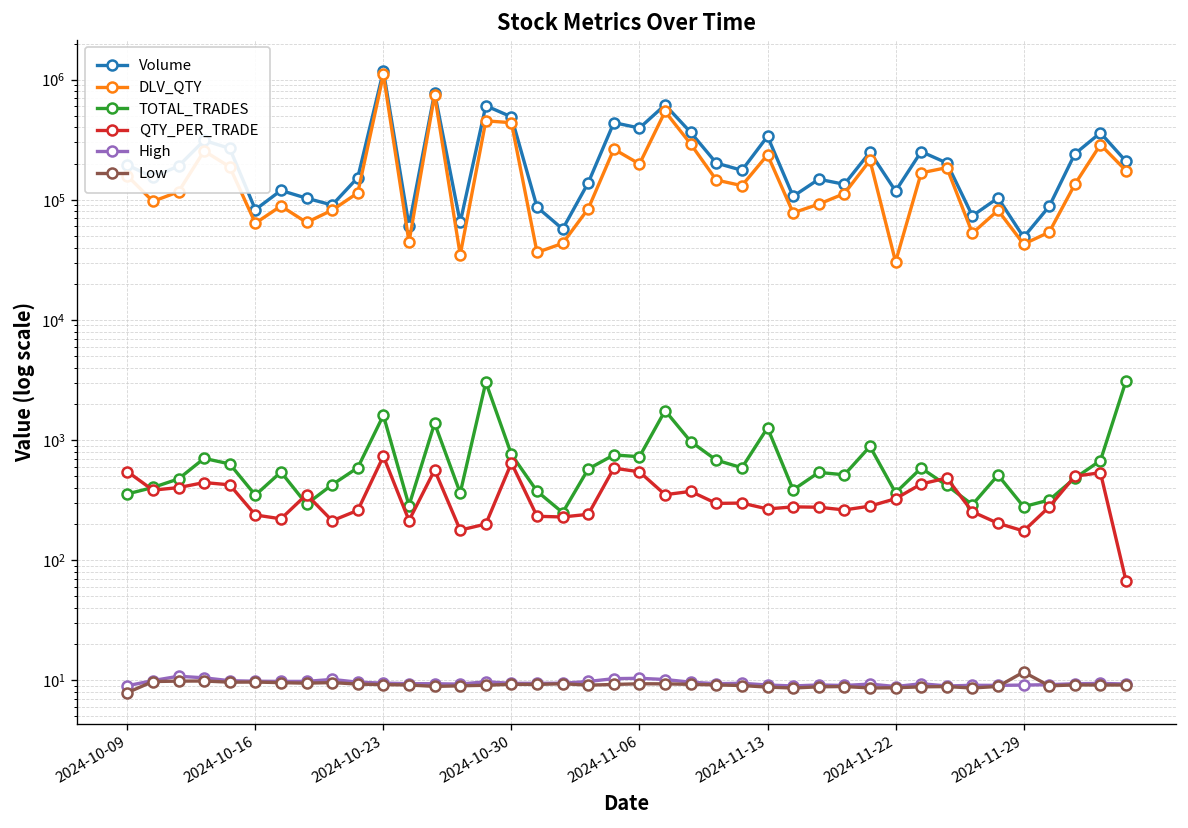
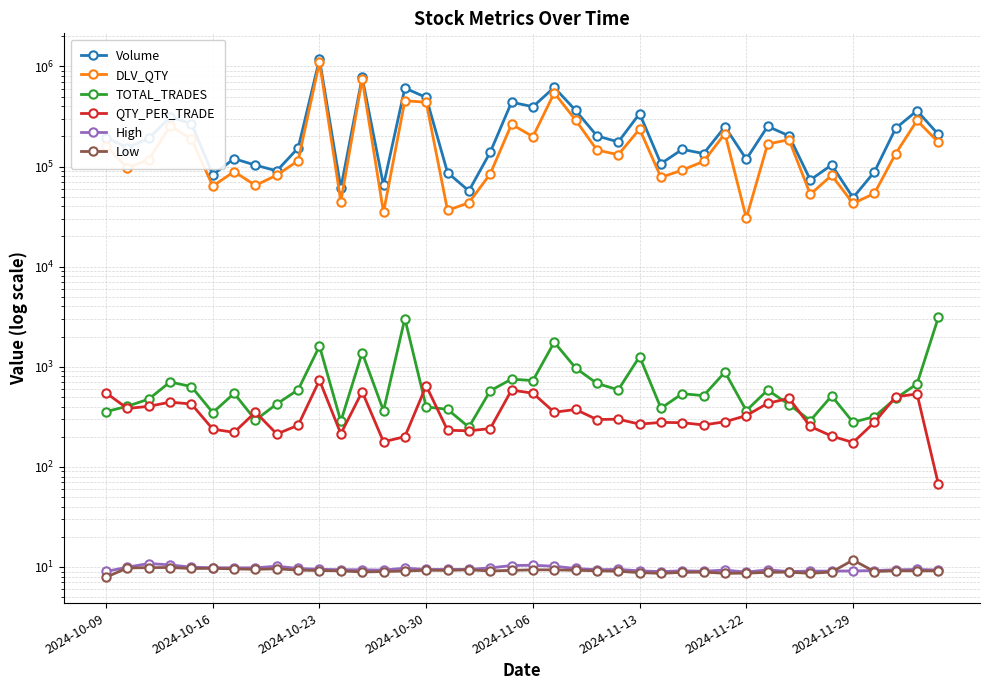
TOTAL_TRADES, 2024-10-30: 800 -> 400
